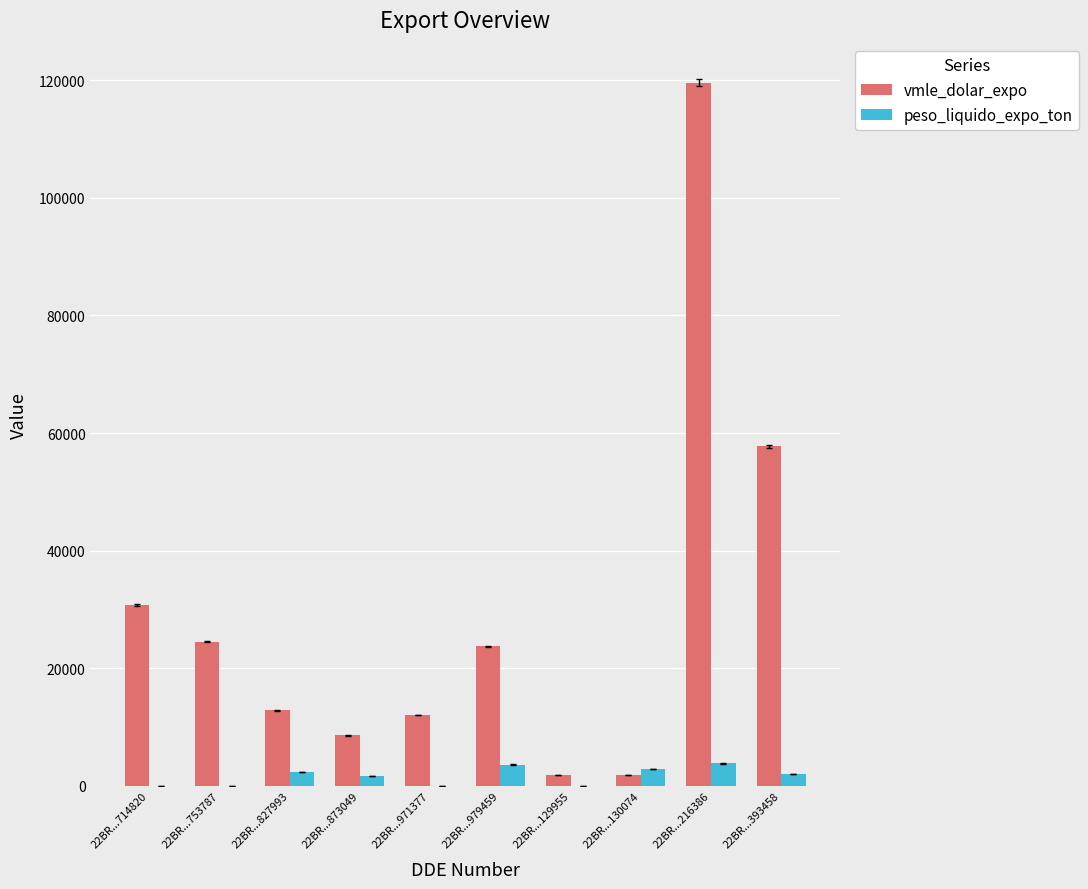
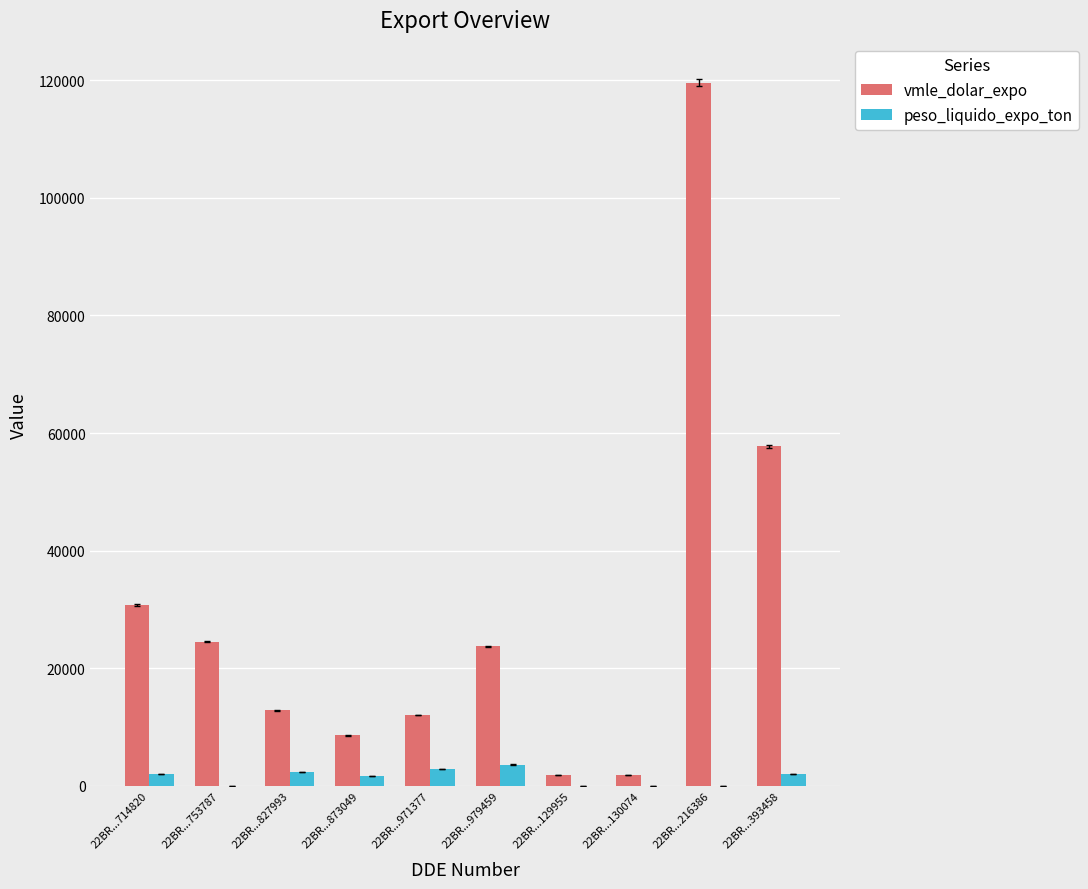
peso_liquido_expo_ton, 22BR...714820: 0 -> 2000
peso_liquido_expo_ton, 22BR...971377: 0 -> 3000
peso_liquido_expo_ton, 22BR...130074: 3000 -> 0
peso_liquido_expo_ton, 22BR...216386: 4000 -> 0
